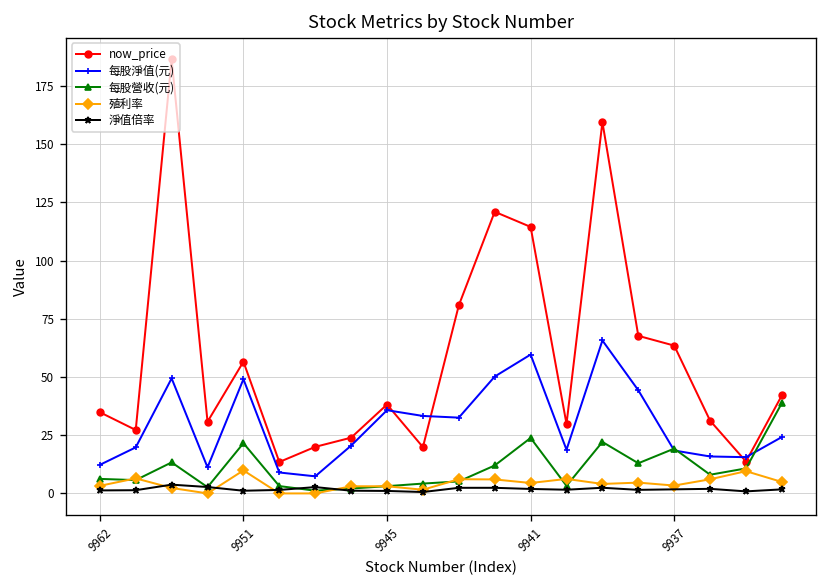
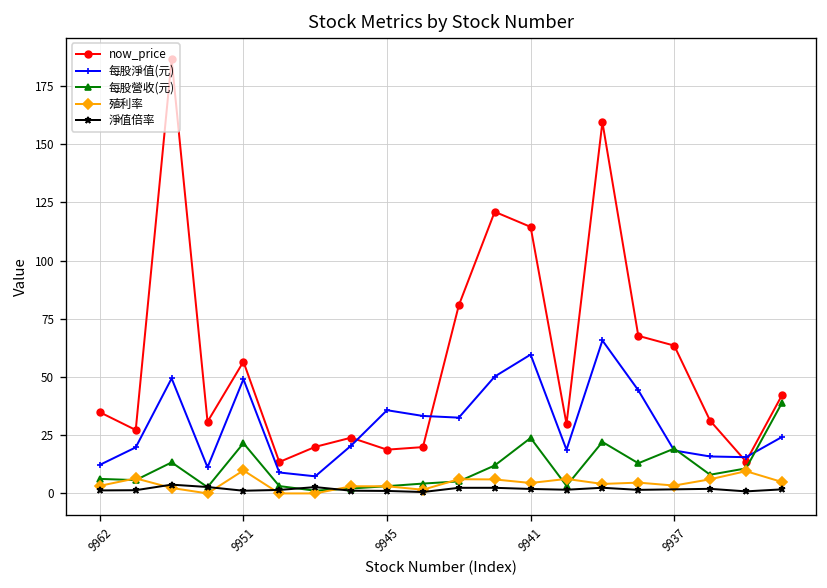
now_price, 9945: 38 -> 19
